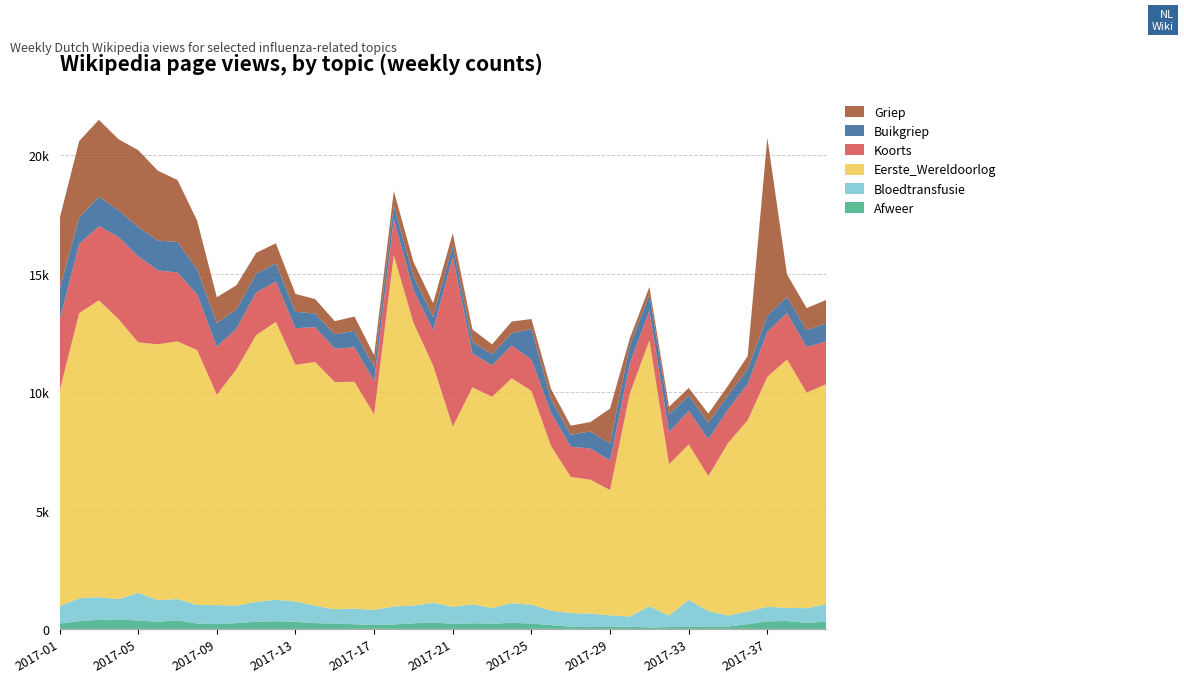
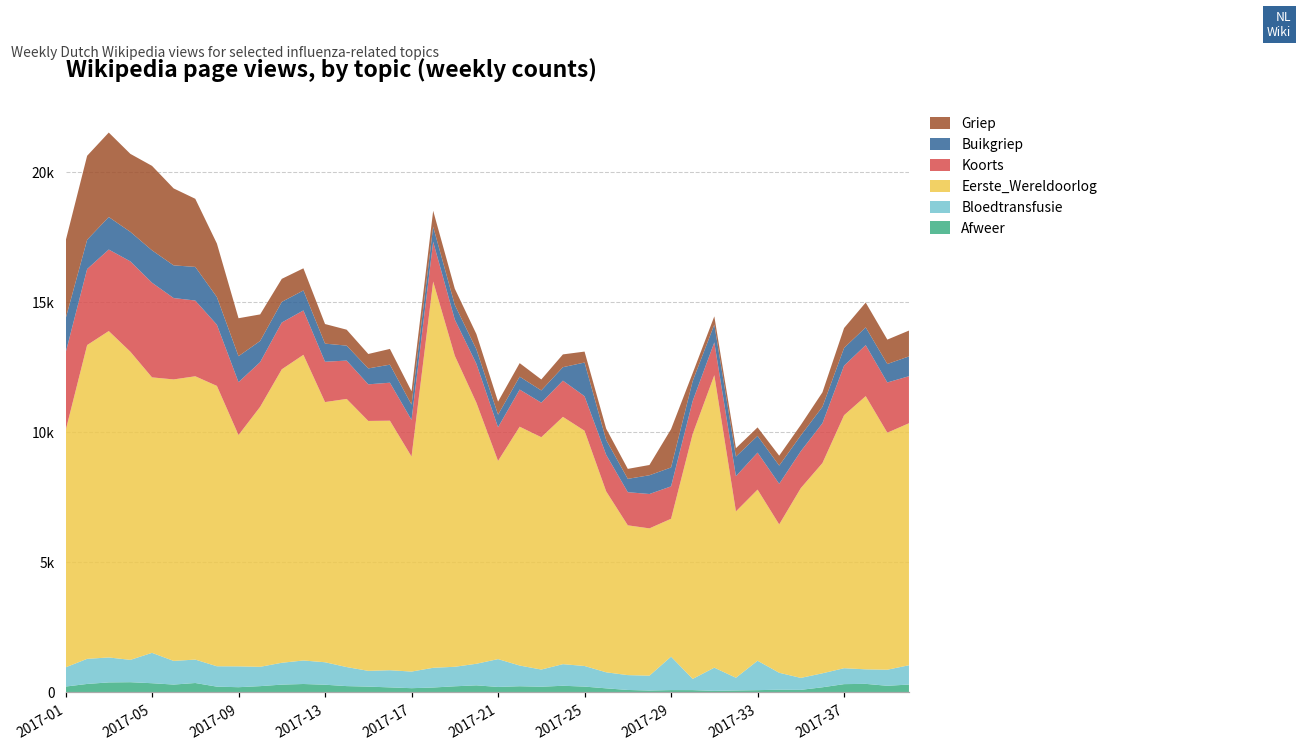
Griep, 2017-09: 1100 -> 1500
Bloedtransfusie, 2017-21: 700 -> 1100
Koorts, 2017-21: 7200 -> 1300
Bloedtransfusie, 2017-29: 500 -> 1300
Griep, 2017-37: 7500 -> 800
